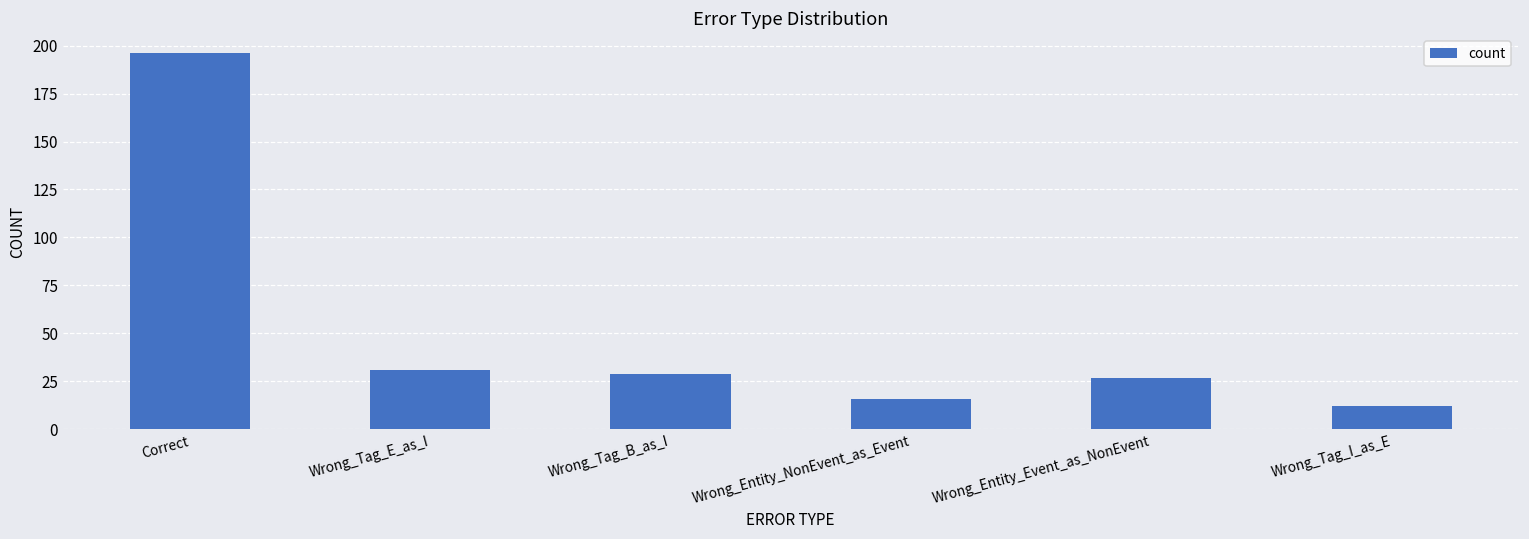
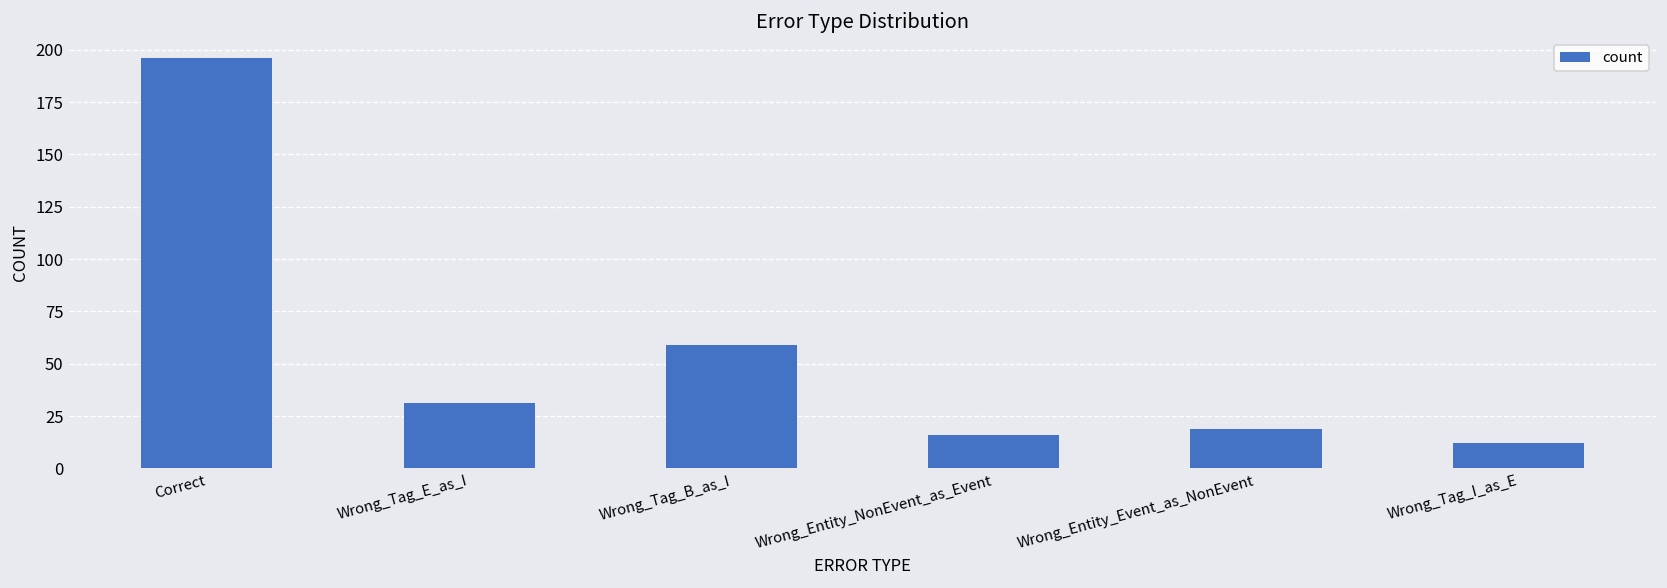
Wrong_Tag_B_as_I: 29 -> 59
Wrong_Entity_Event_as_NonEvent: 27 -> 19
